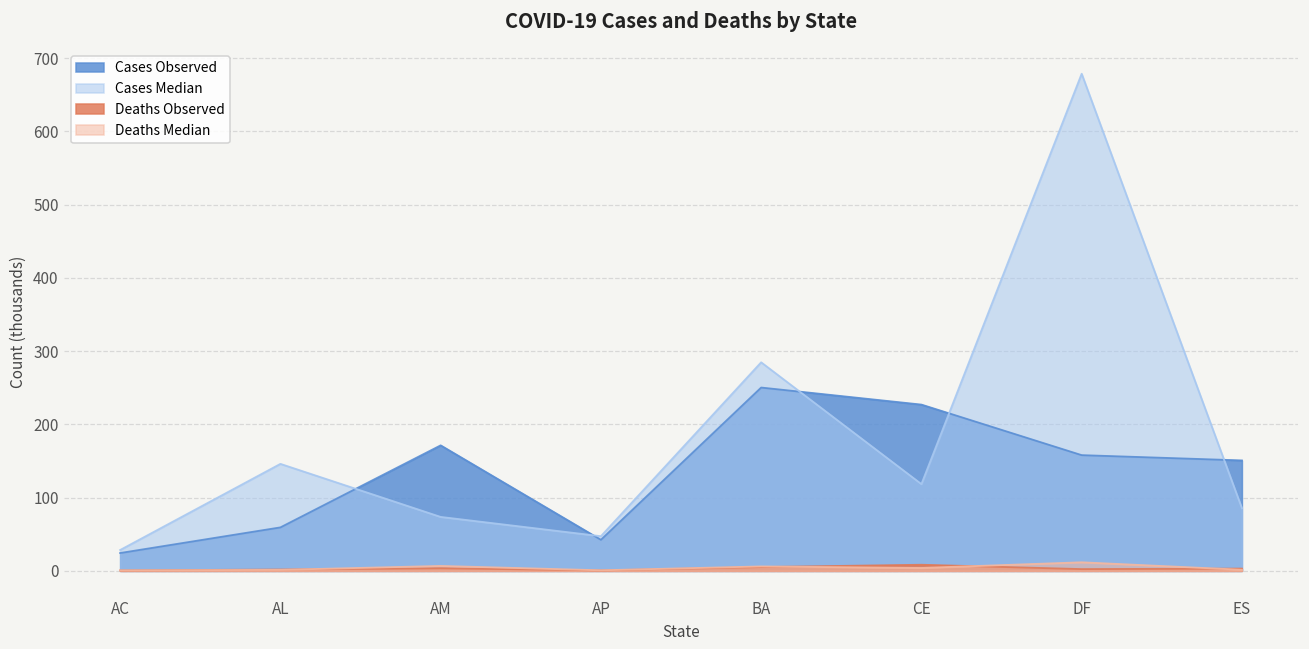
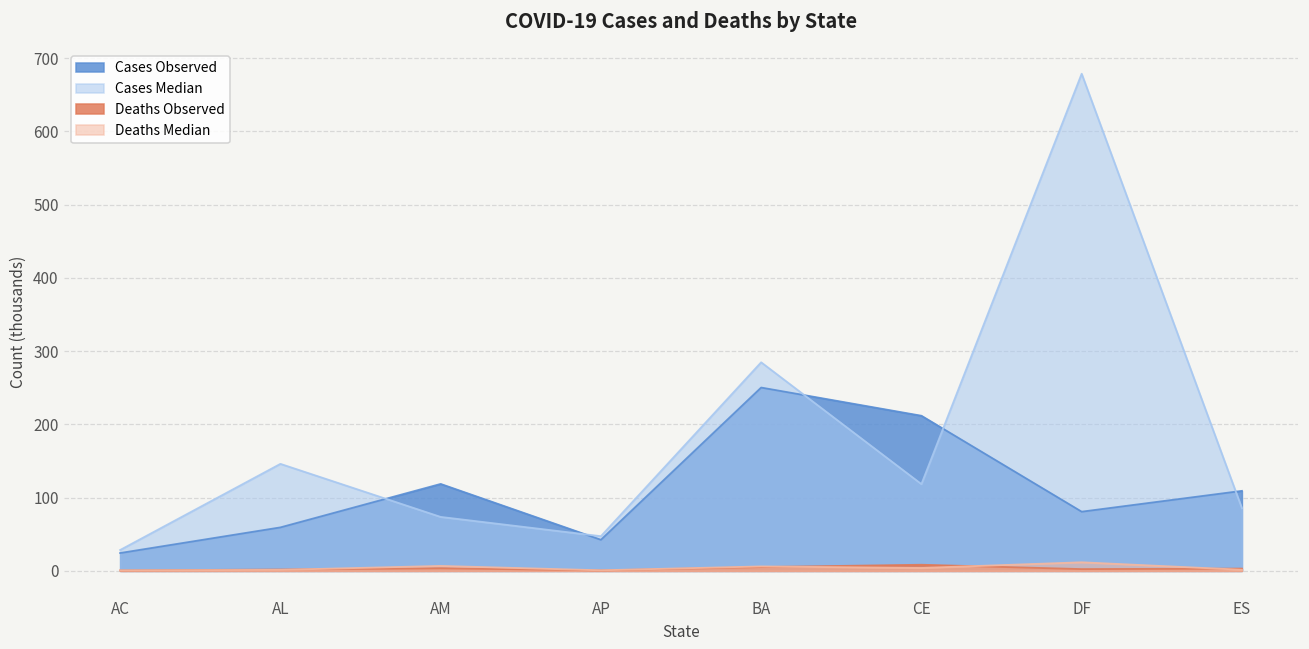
Cases Observed, AM: 170 -> 120
Cases Observed, CE: 230 -> 210
Cases Observed, DF: 160 -> 80
Cases Observed, ES: 150 -> 110
